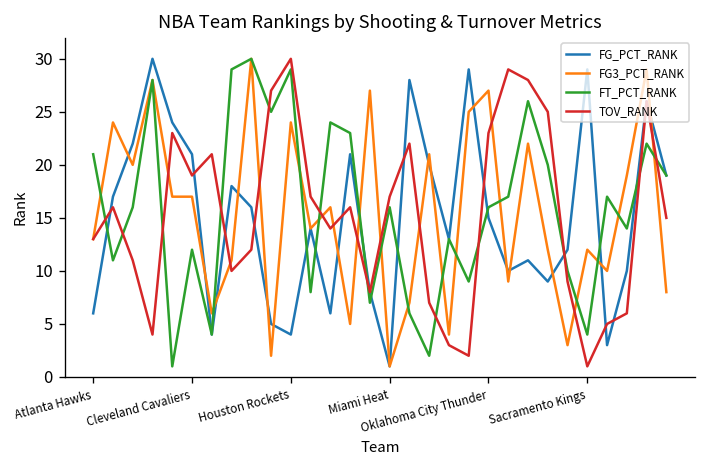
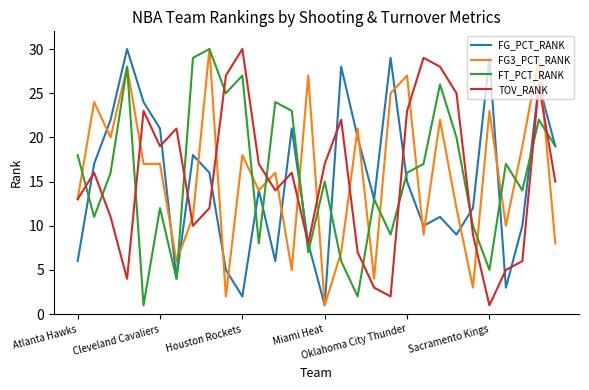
FT_PCT_RANK, Atlanta Hawks: 21 -> 18
FG_PCT_RANK, Houston Rockets: 4 -> 2
FG3_PCT_RANK, Houston Rockets: 24 -> 18
FT_PCT_RANK, Houston Rockets: 29 -> 27
FT_PCT_RANK, Miami Heat: 16 -> 15
FG3_PCT_RANK, Sacramento Kings: 12 -> 23
FT_PCT_RANK, Sacramento Kings: 4 -> 5
